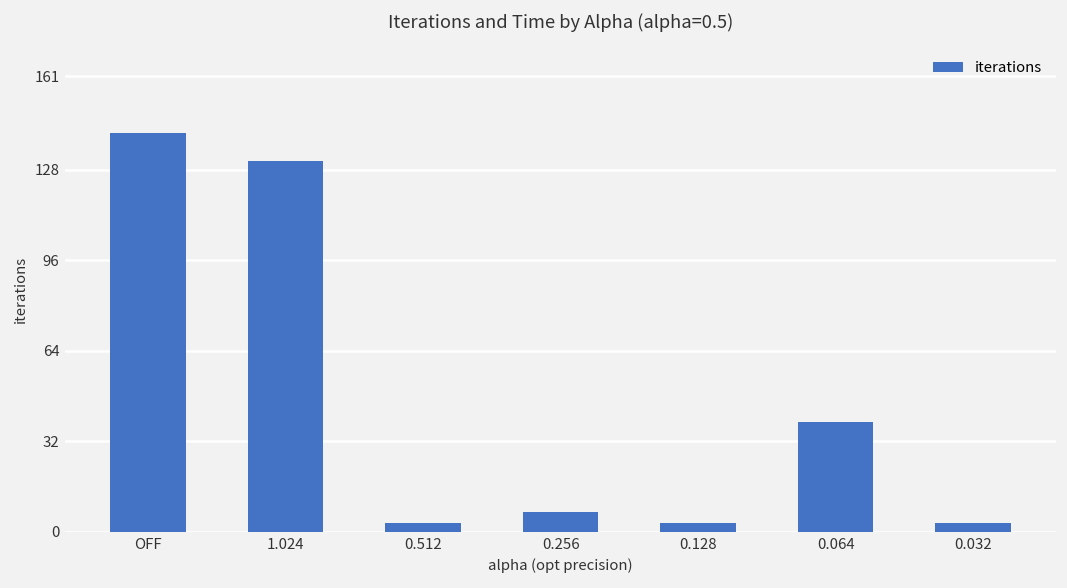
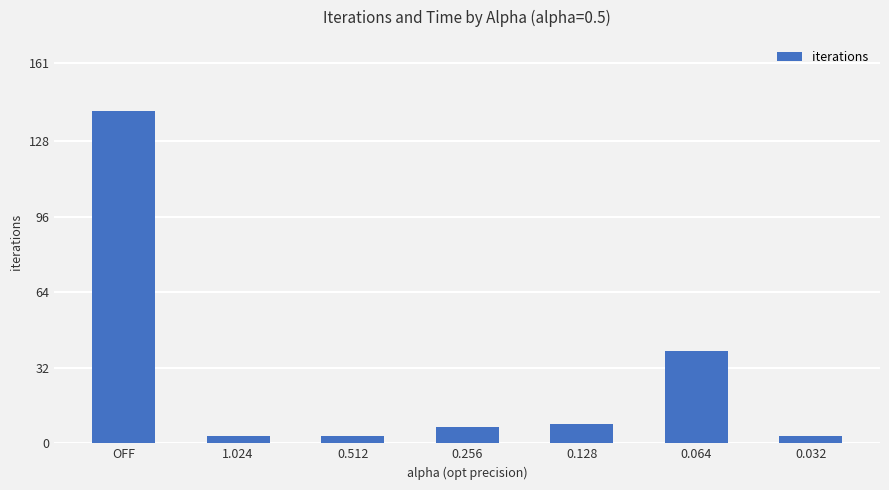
1.024: 131 -> 3
0.128: 3 -> 8
